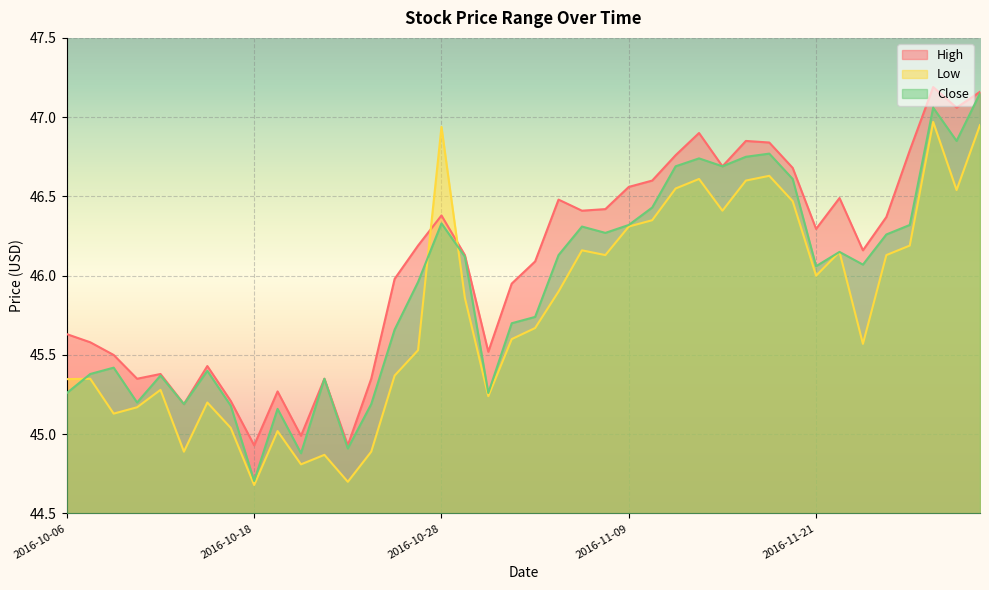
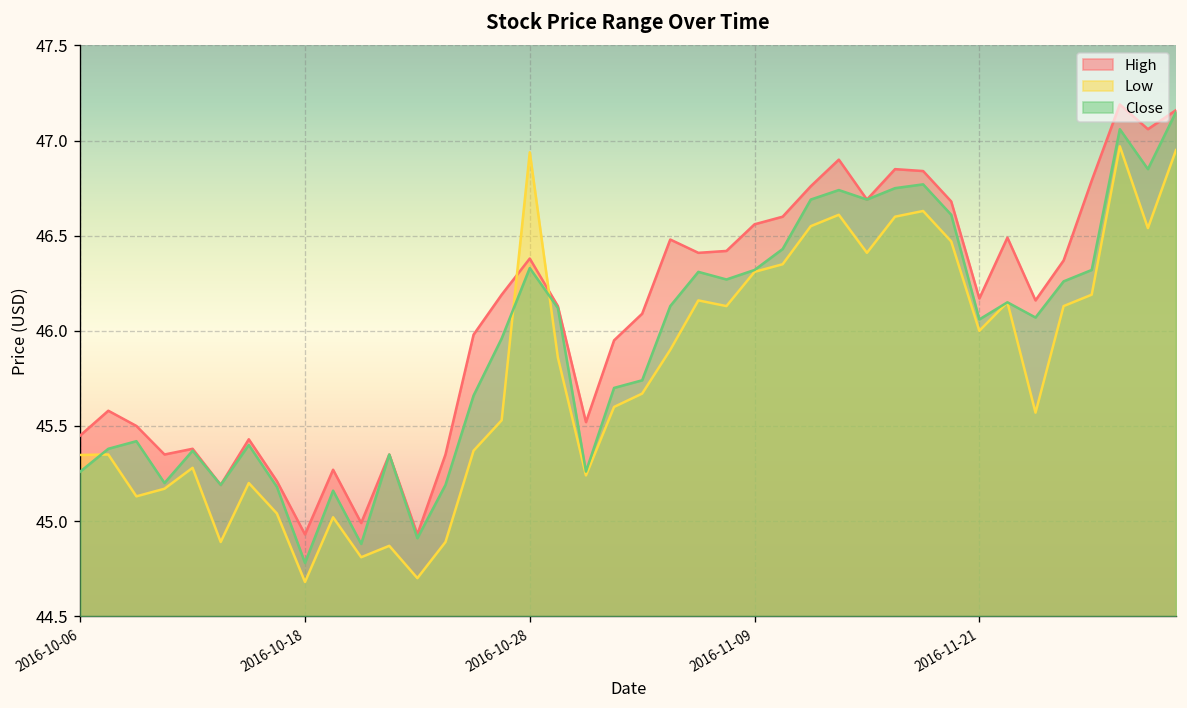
High, 2016-10-06: 45.63 -> 45.45
Close, 2016-10-18: 44.71 -> 44.78
High, 2016-11-21: 46.30 -> 46.17
